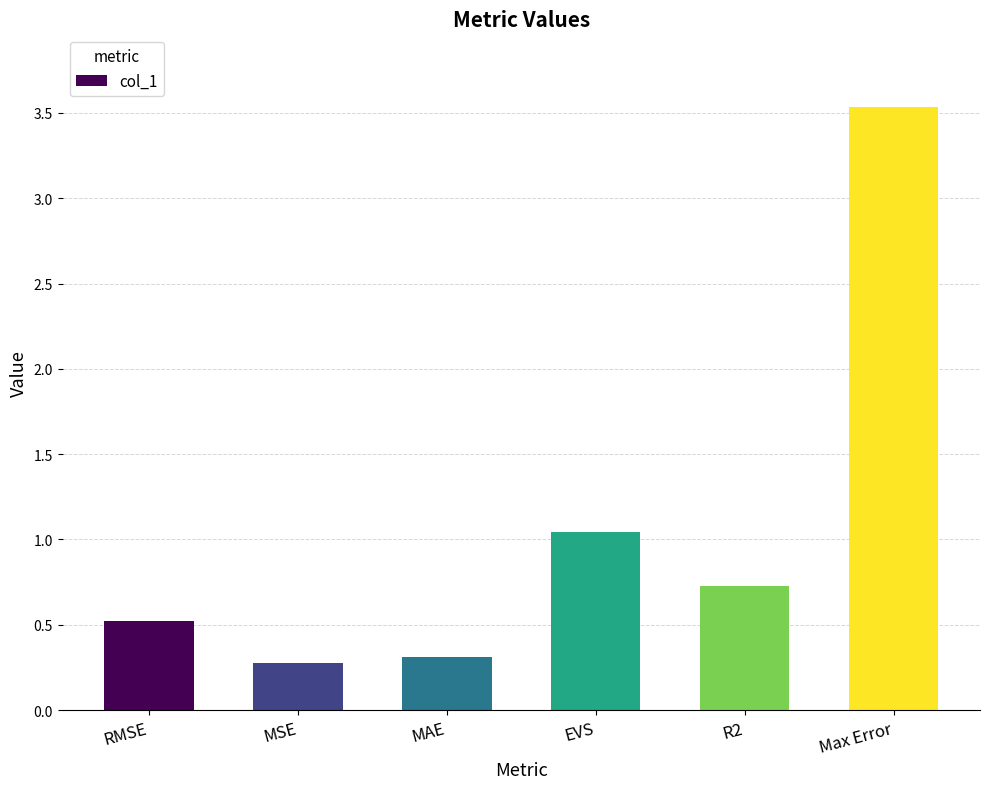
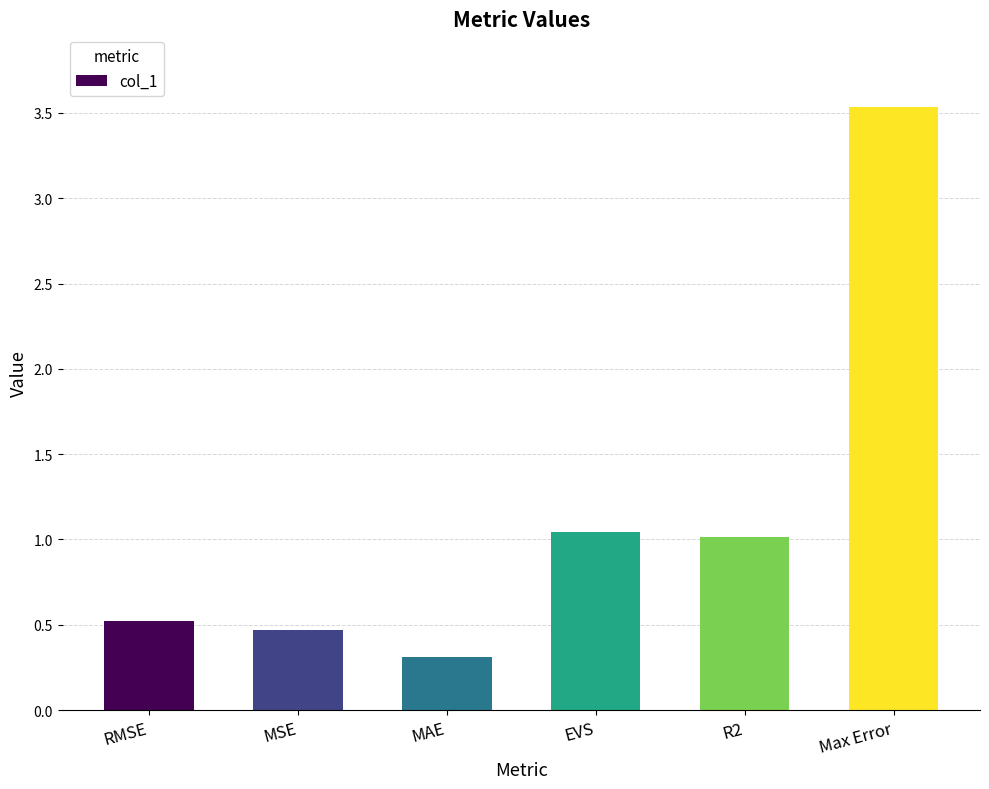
MSE: 0.28 -> 0.47
R2: 0.73 -> 1.02
